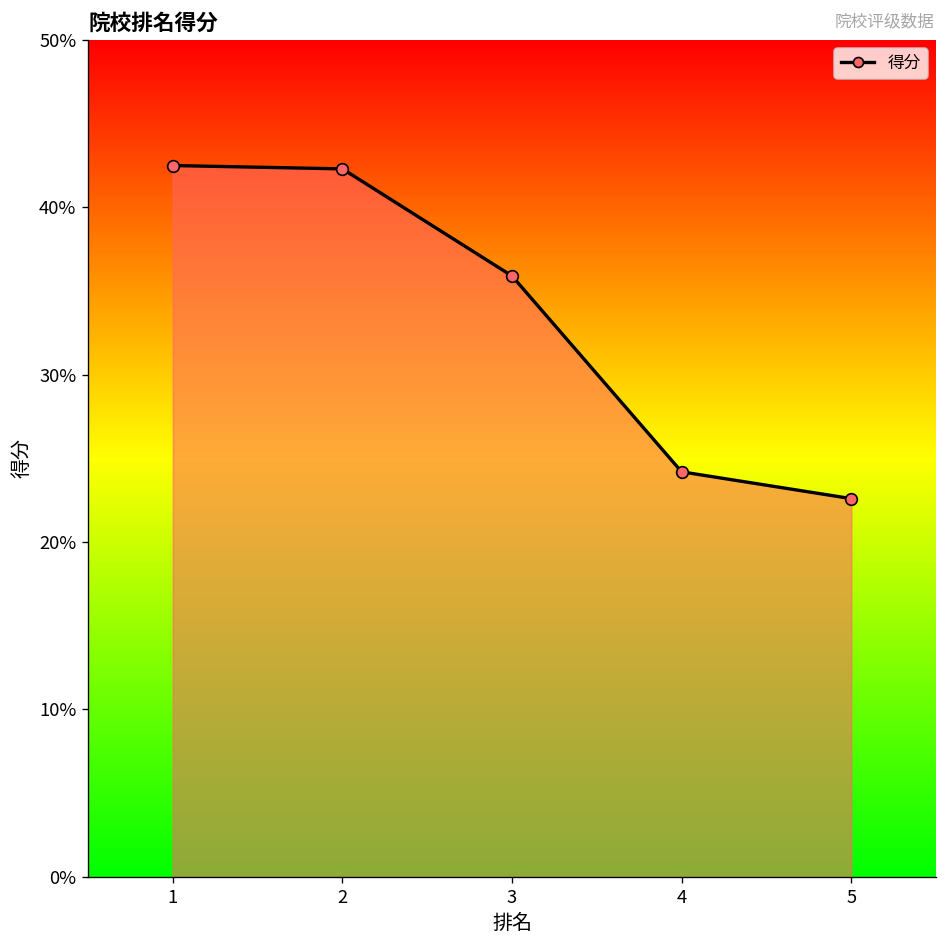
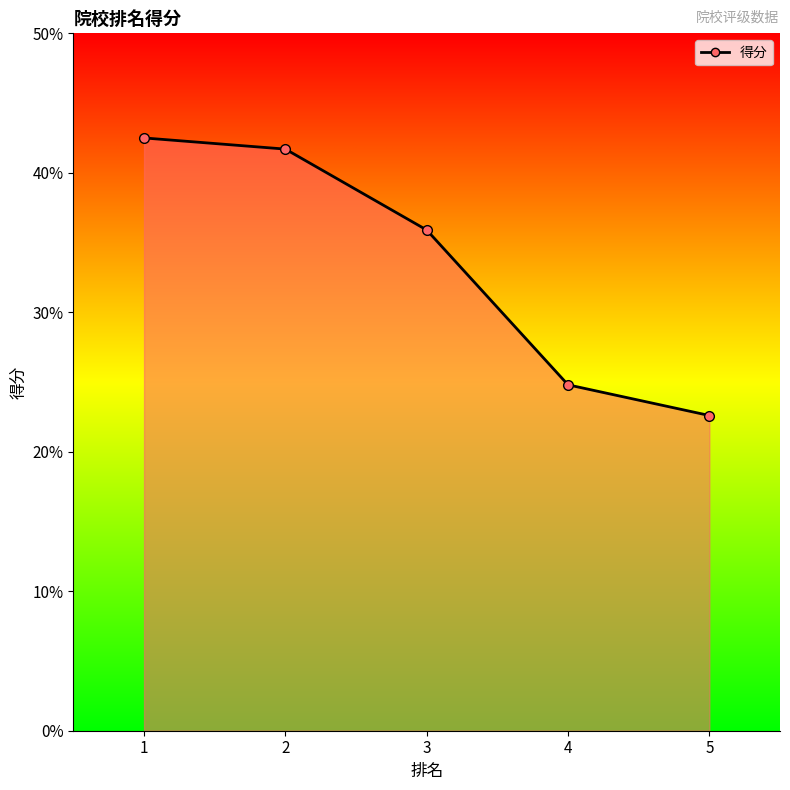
2: 42.3% -> 41.7%
4: 24.2% -> 24.8%
